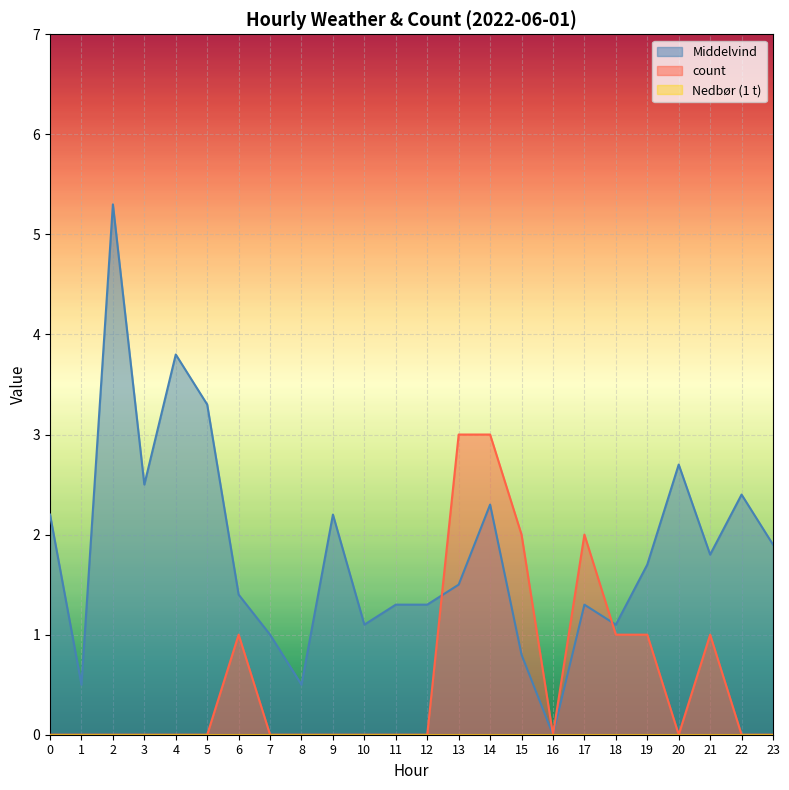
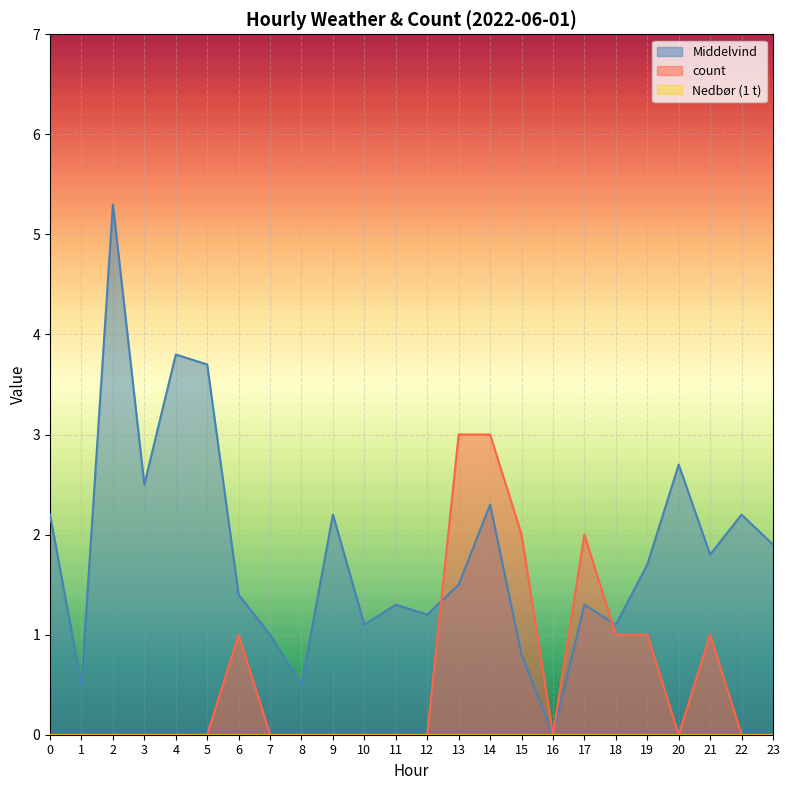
Middelvind, 5: 3.3 -> 3.7
Middelvind, 12: 1.3 -> 1.2
Middelvind, 22: 2.4 -> 2.2
